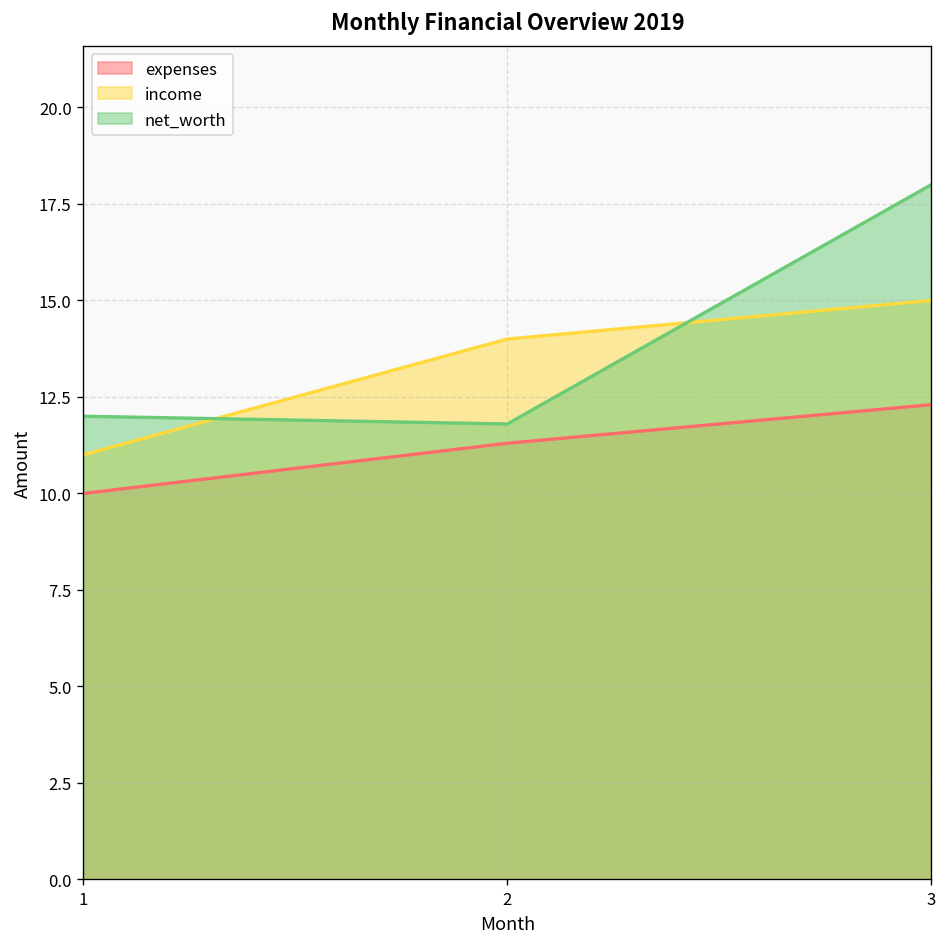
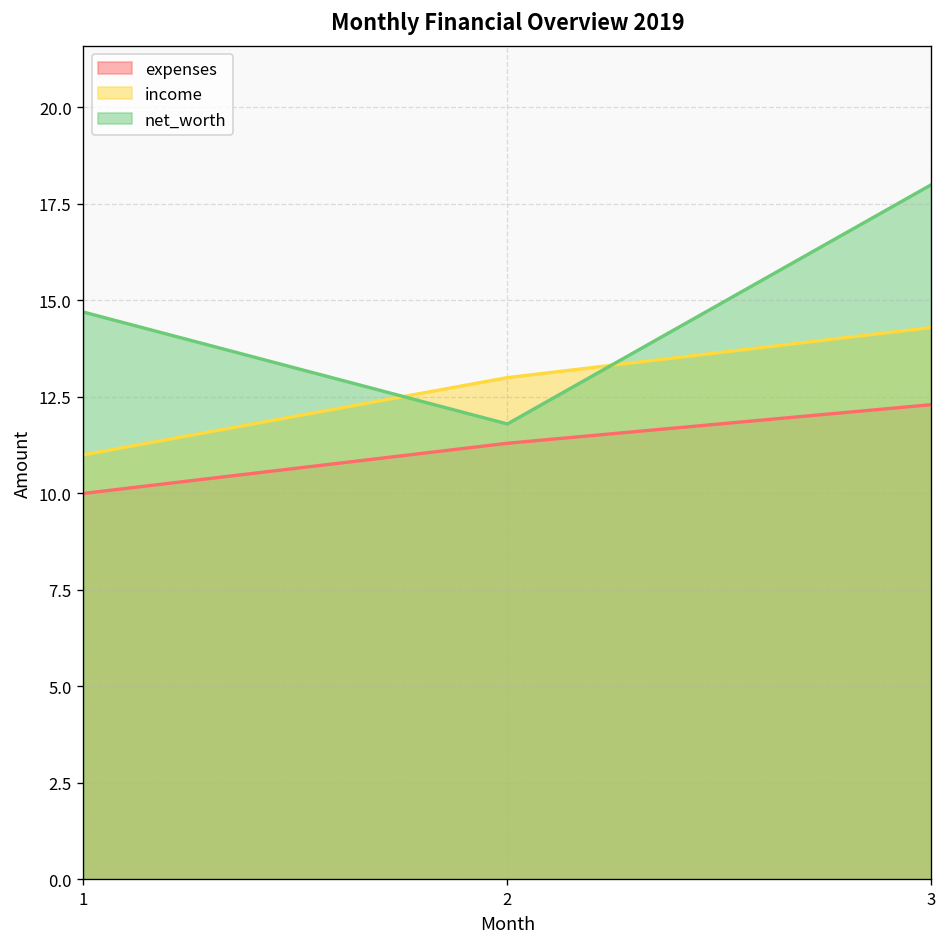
net_worth, 1: 12.0 -> 14.7
income, 2: 14 -> 13
income, 3: 15.0 -> 14.3
